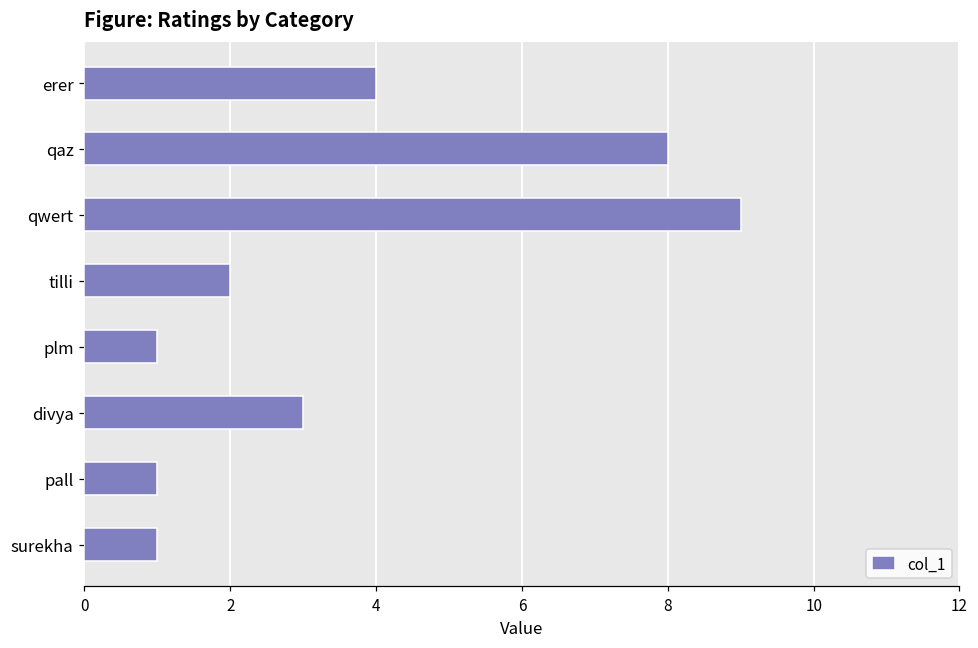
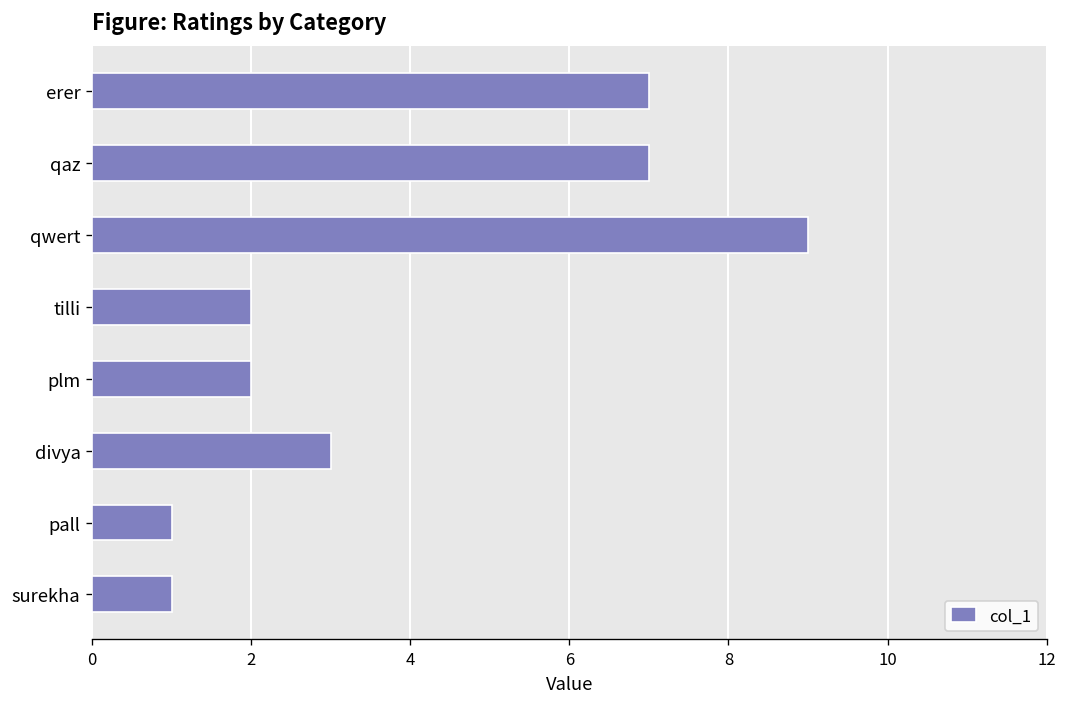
erer: 4 -> 7
qaz: 8 -> 7
plm: 1 -> 2
